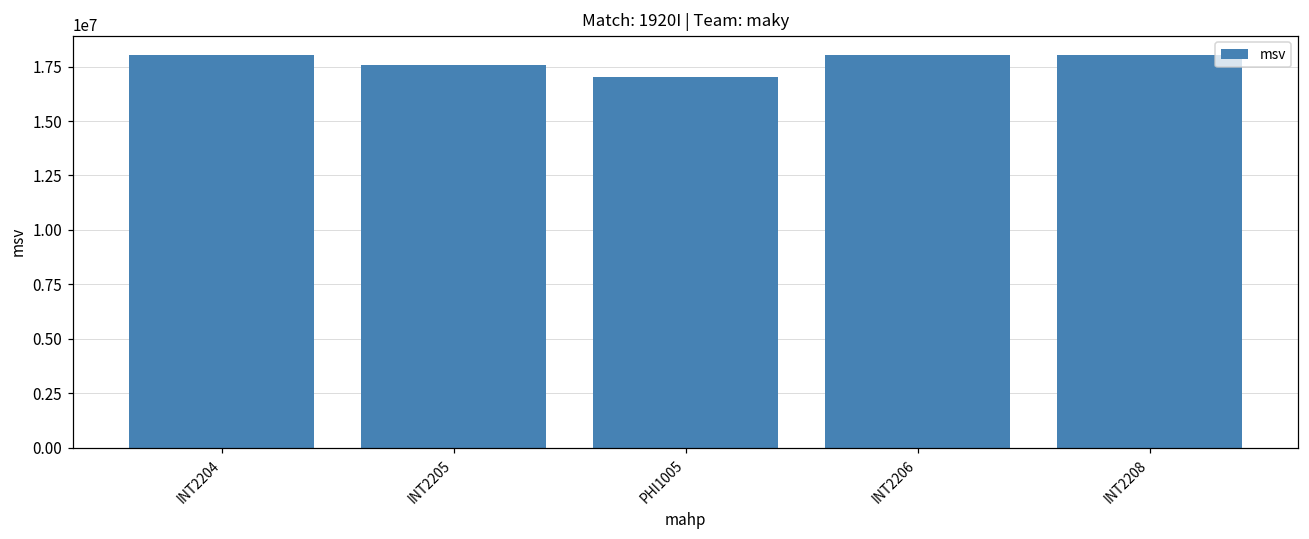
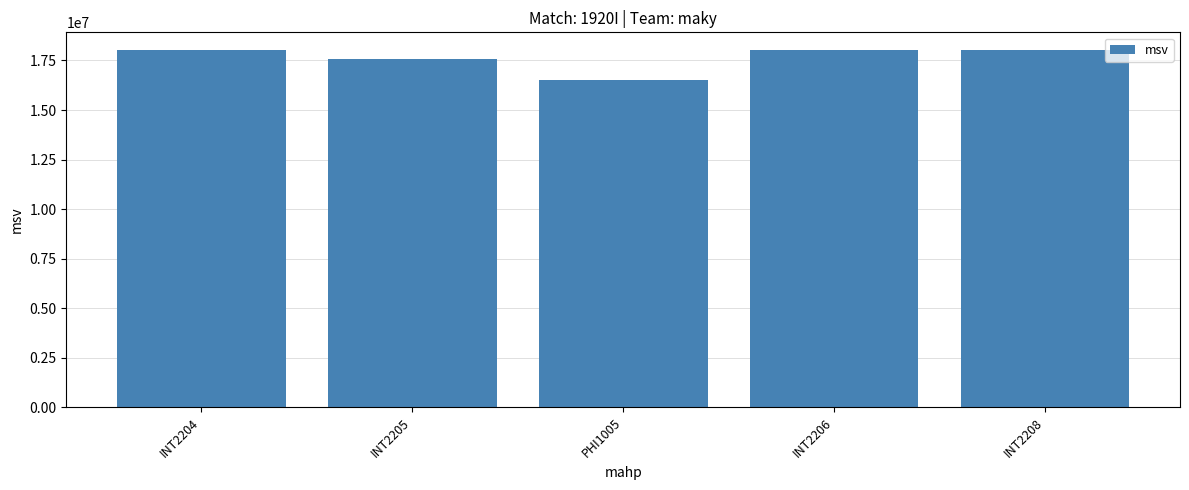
PHI1005: 17000000 -> 16500000
